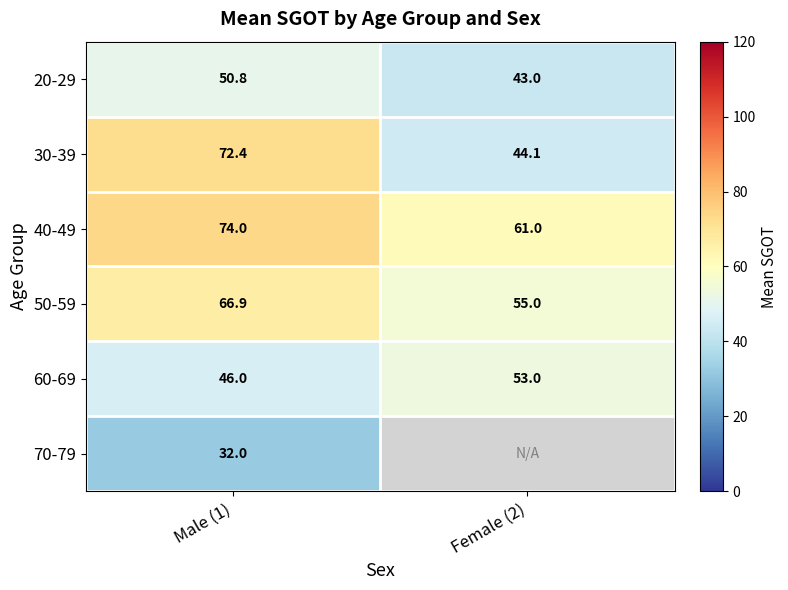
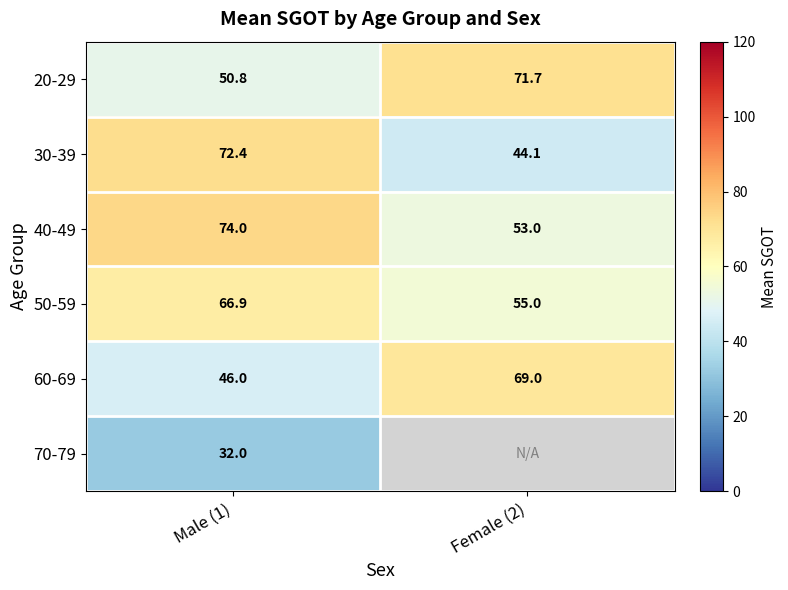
20-29, Female (2): 43.0 -> 71.7
40-49, Female (2): 61.0 -> 53.0
60-69, Female (2): 53.0 -> 69.0
